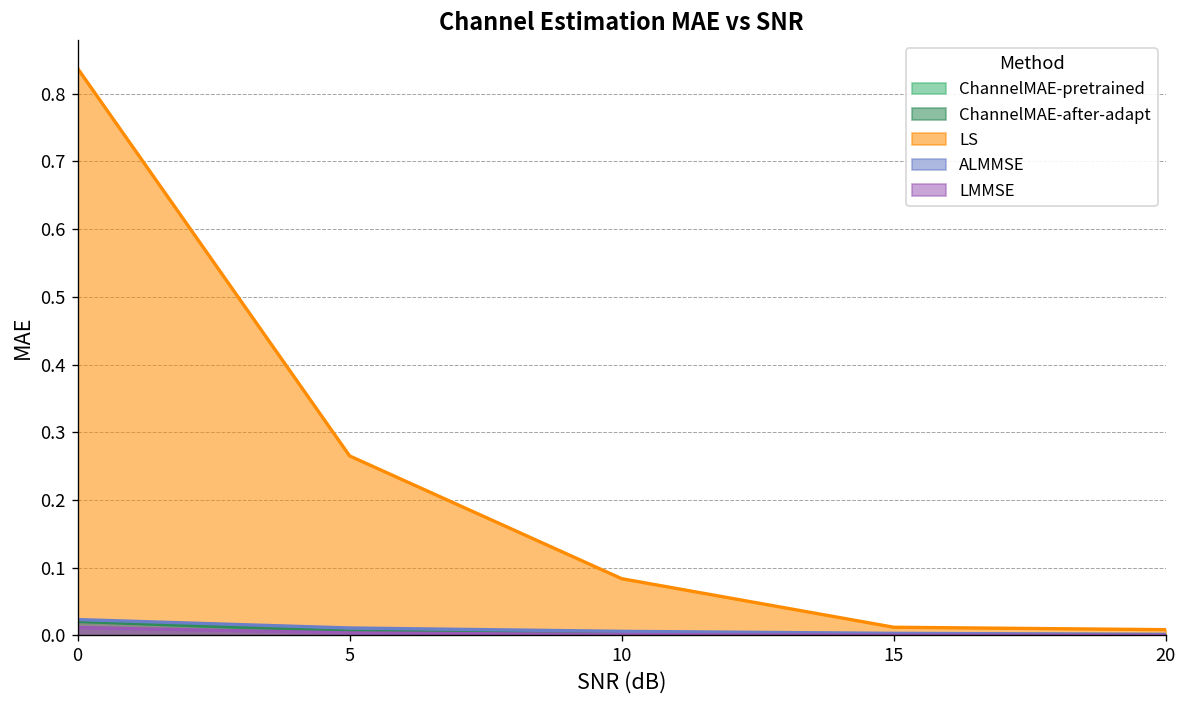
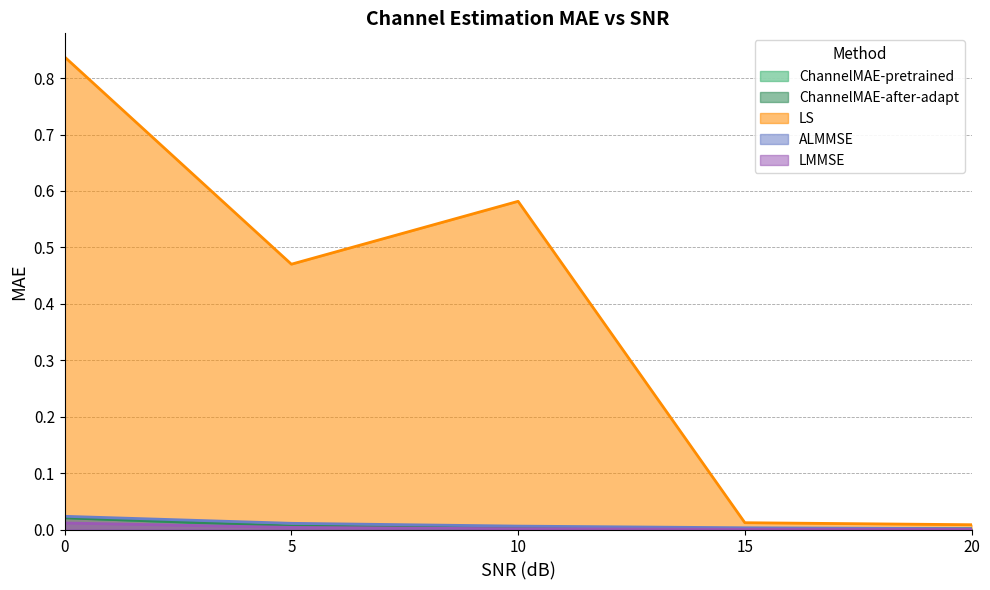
LS, 5: 0.27 -> 0.47
LS, 10: 0.08 -> 0.58
